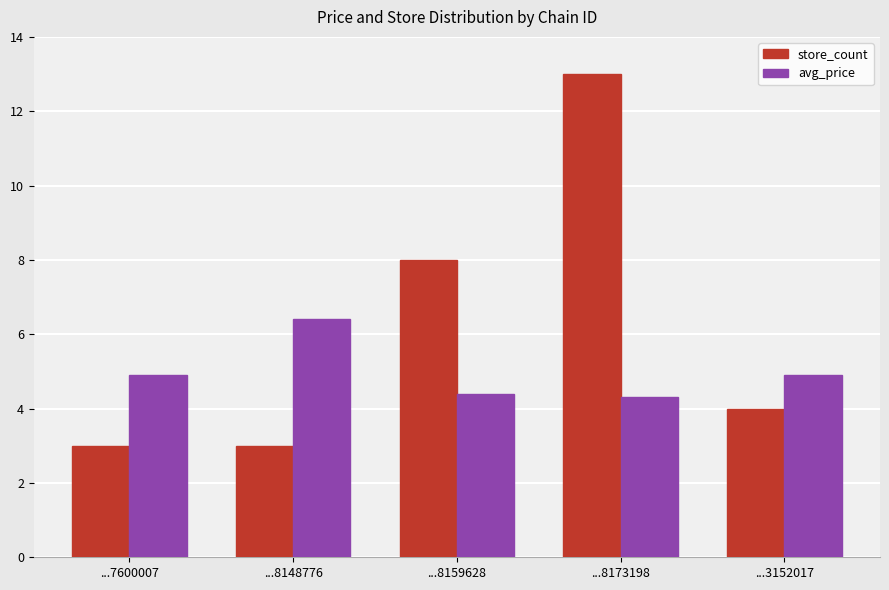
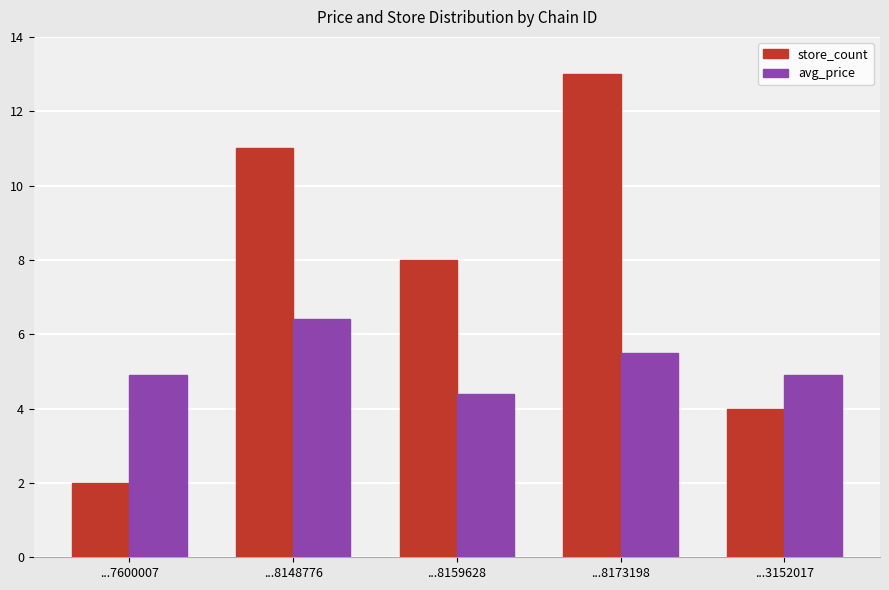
store_count, ...7600007: 3 -> 2
store_count, ...8148776: 3 -> 11
avg_price, ...8173198: 4.3 -> 5.5
